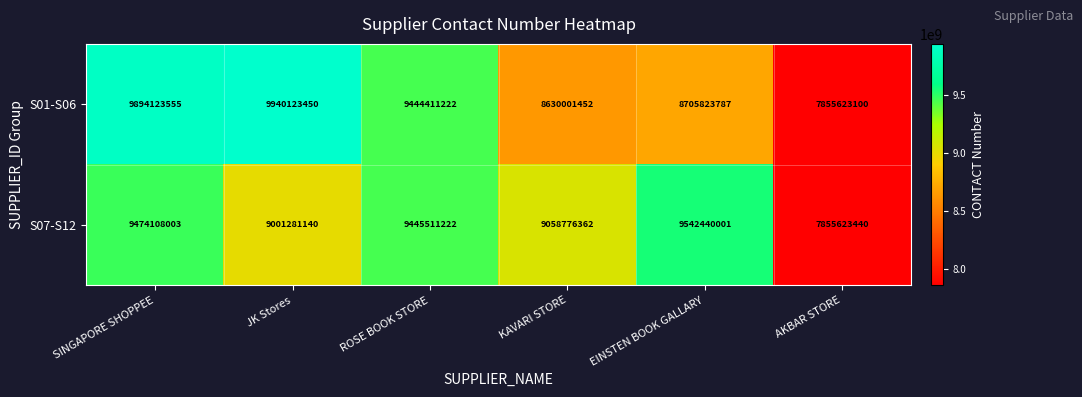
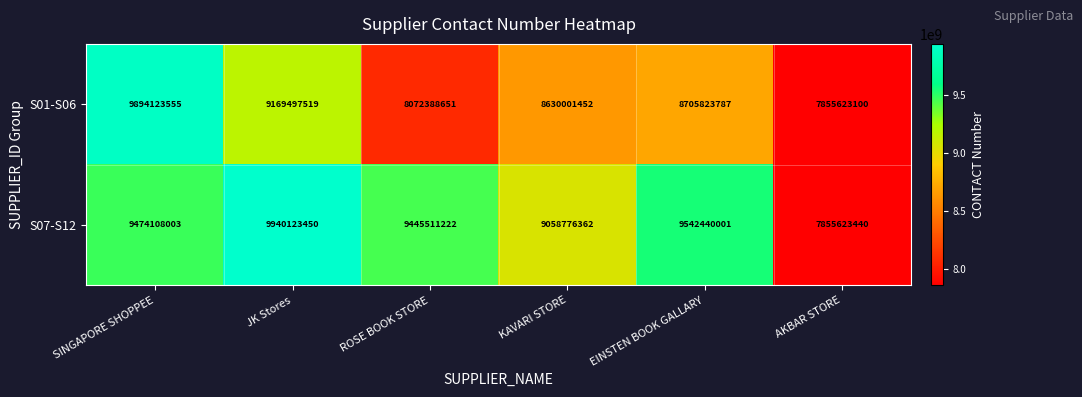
S01-S06, JK Stores: 9940123450 -> 9169497519
S01-S06, ROSE BOOK STORE: 9444411222 -> 8072388651
S07-S12, JK Stores: 9001281140 -> 9940123450
